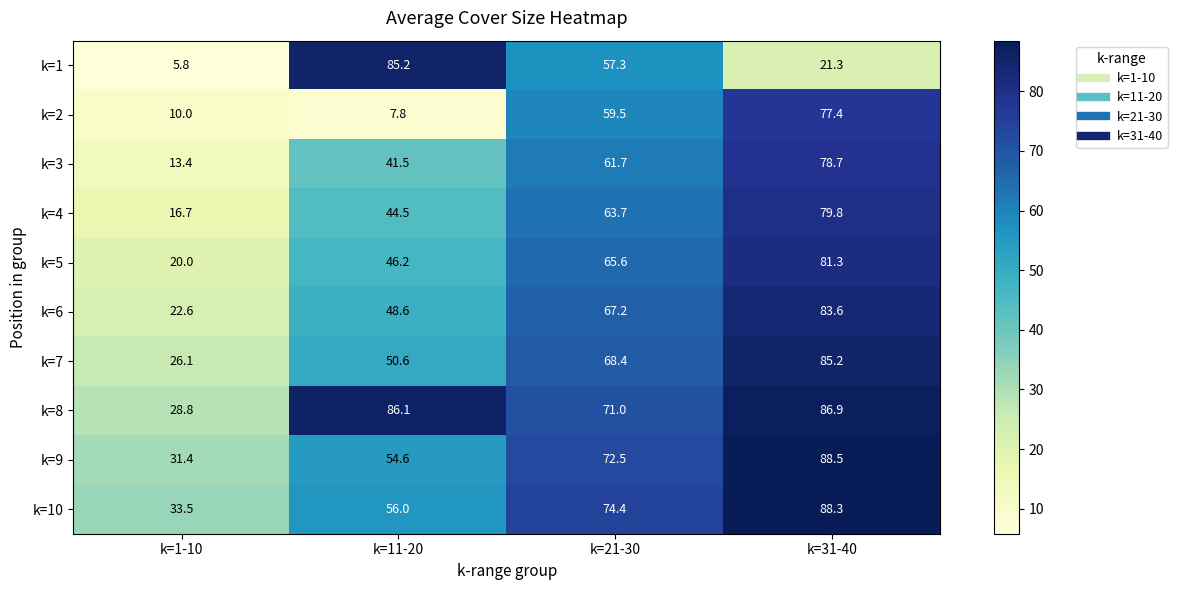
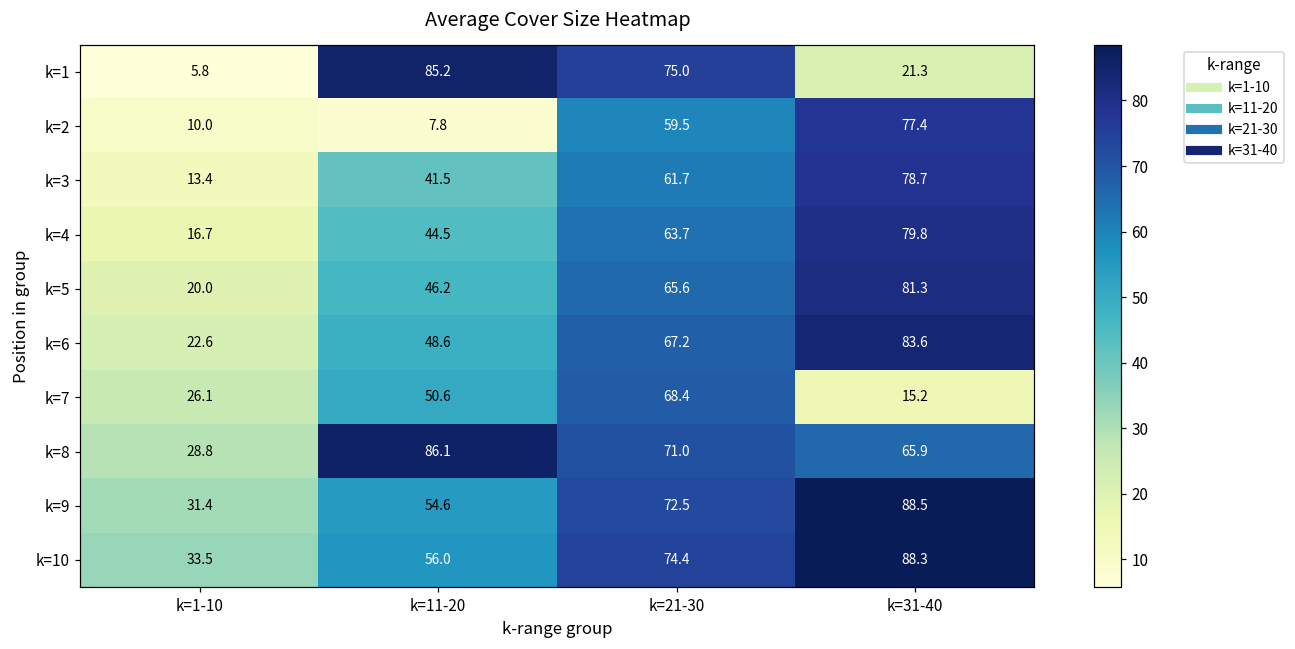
k=1, k=21-30: 57.3 -> 75.0
k=7, k=31-40: 85.2 -> 15.2
k=8, k=31-40: 86.9 -> 65.9
